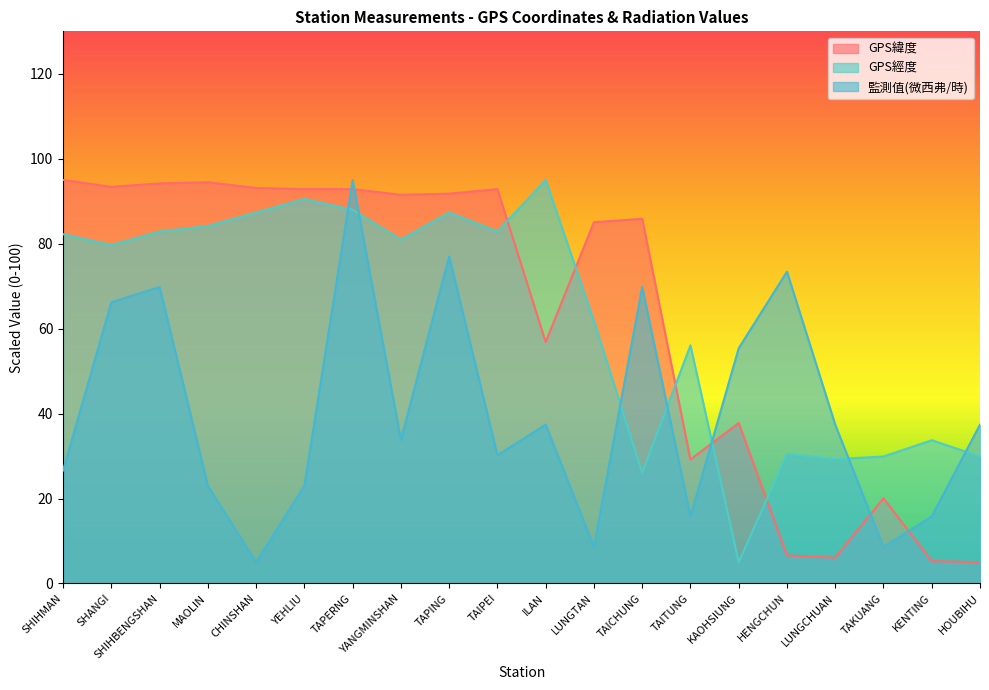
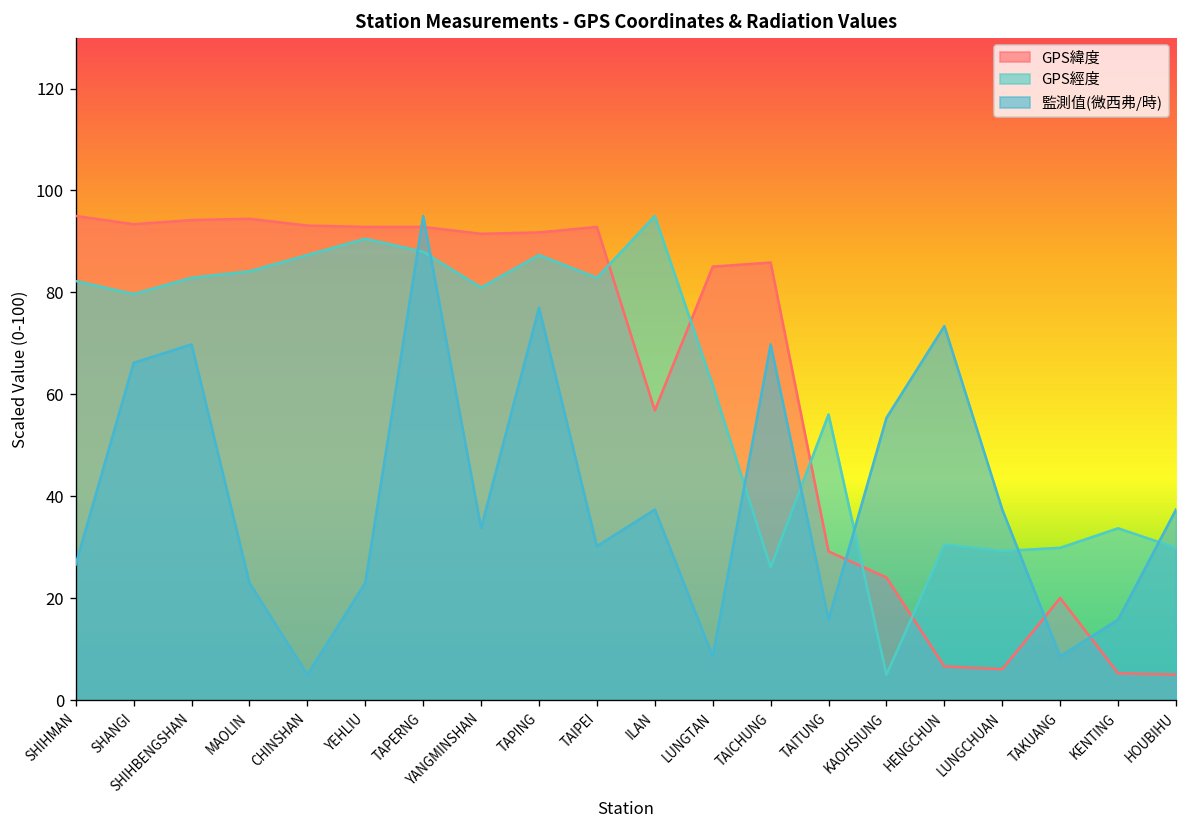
GPS緯度, KAOHSIUNG: 38 -> 24
